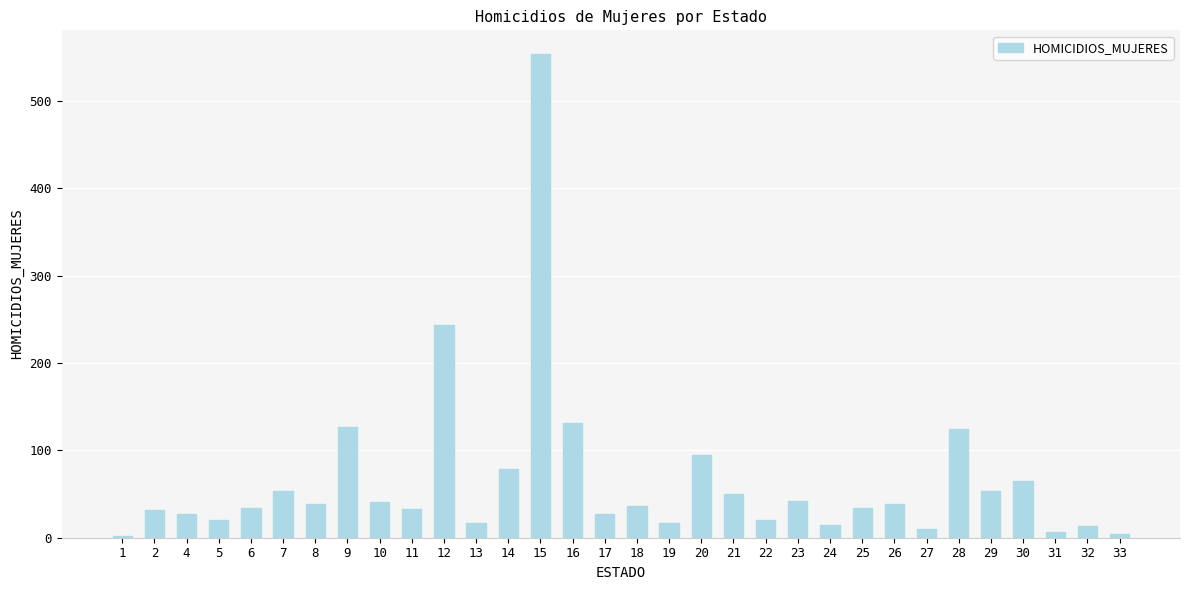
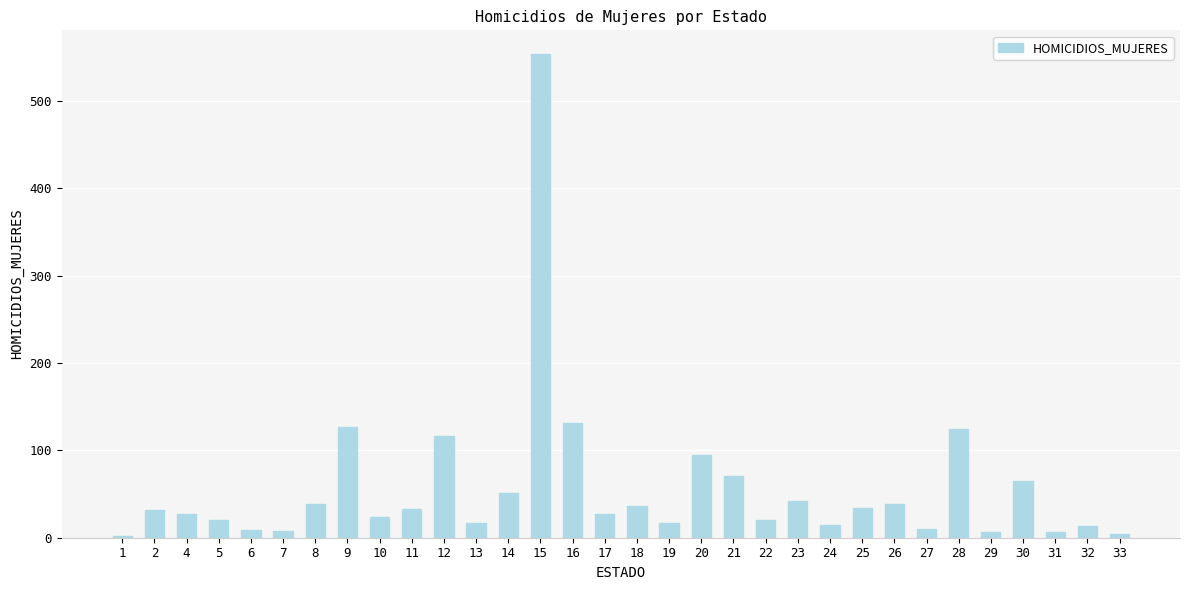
6: 30 -> 10
7: 50 -> 10
10: 40 -> 20
12: 240 -> 120
14: 80 -> 50
21: 50 -> 70
29: 50 -> 10
